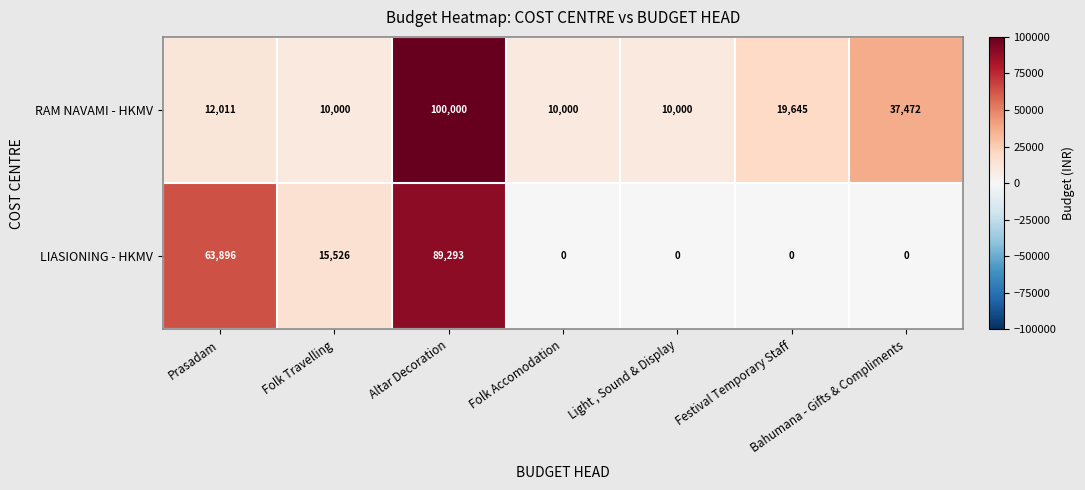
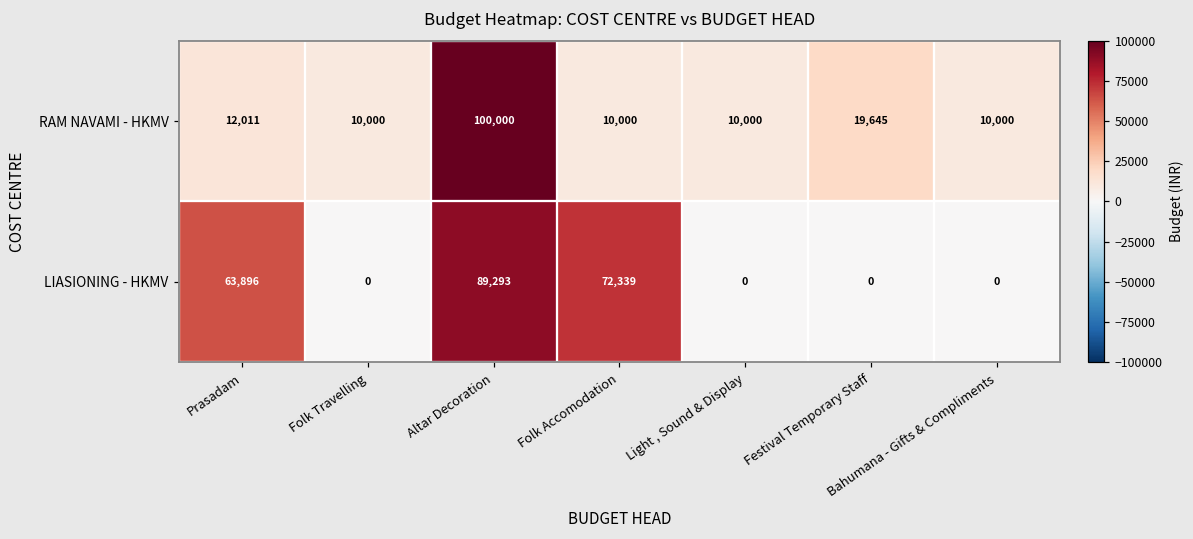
RAM NAVAMI - HKMV, Bahumana - Gifts & Compliments: 37,472 -> 10,000
LIASIONING - HKMV, Folk Travelling: 15,526 -> 0
LIASIONING - HKMV, Folk Accomodation: 0 -> 72,339
